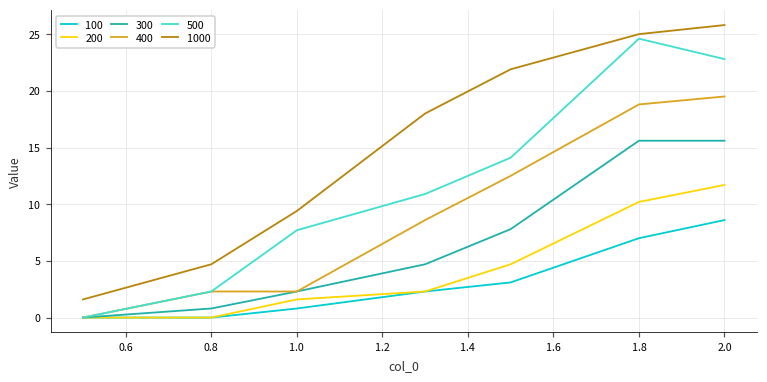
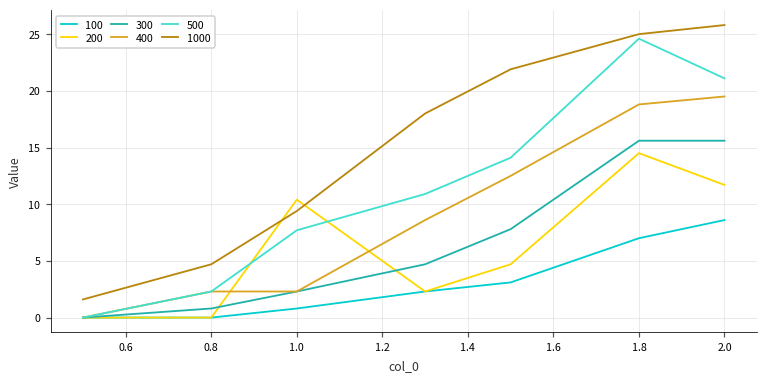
200, 1.0: 1.6 -> 10.4
200, 1.8: 10.2 -> 14.5
500, 2.0: 22.8 -> 21.1
